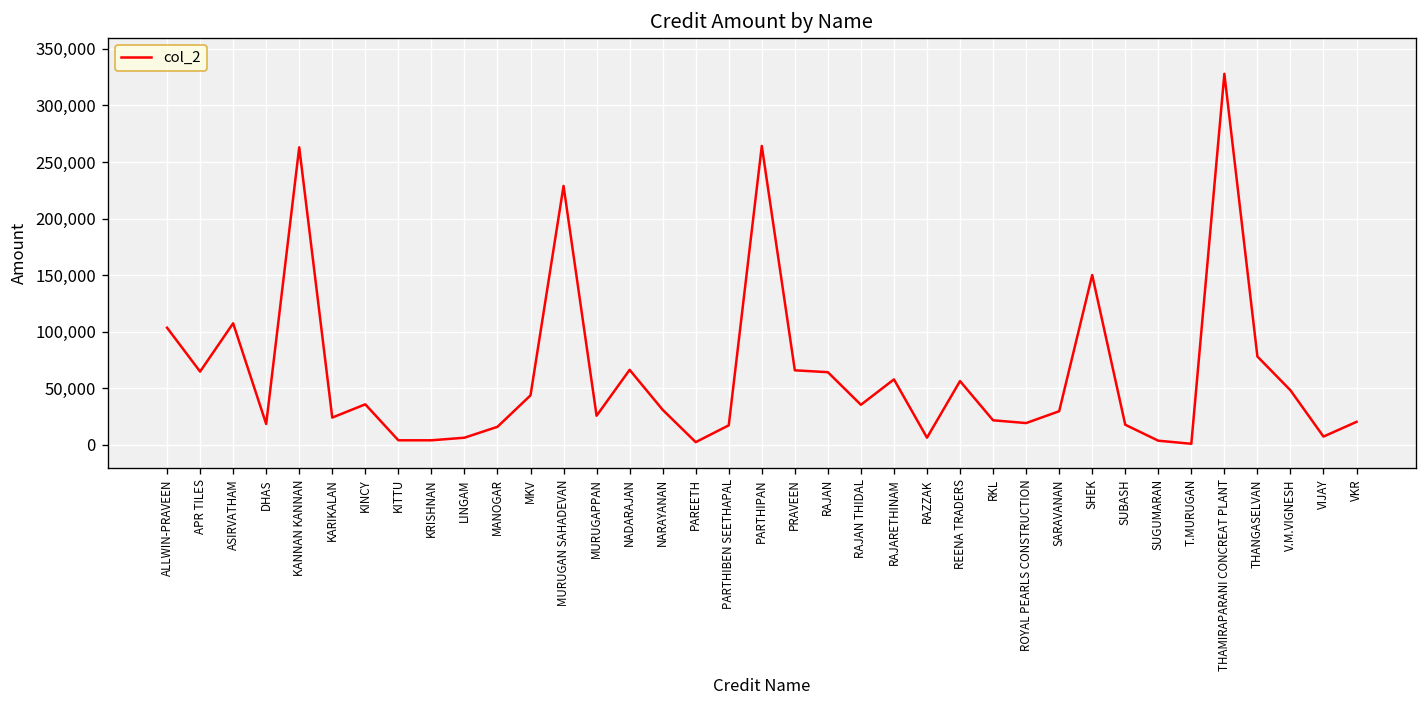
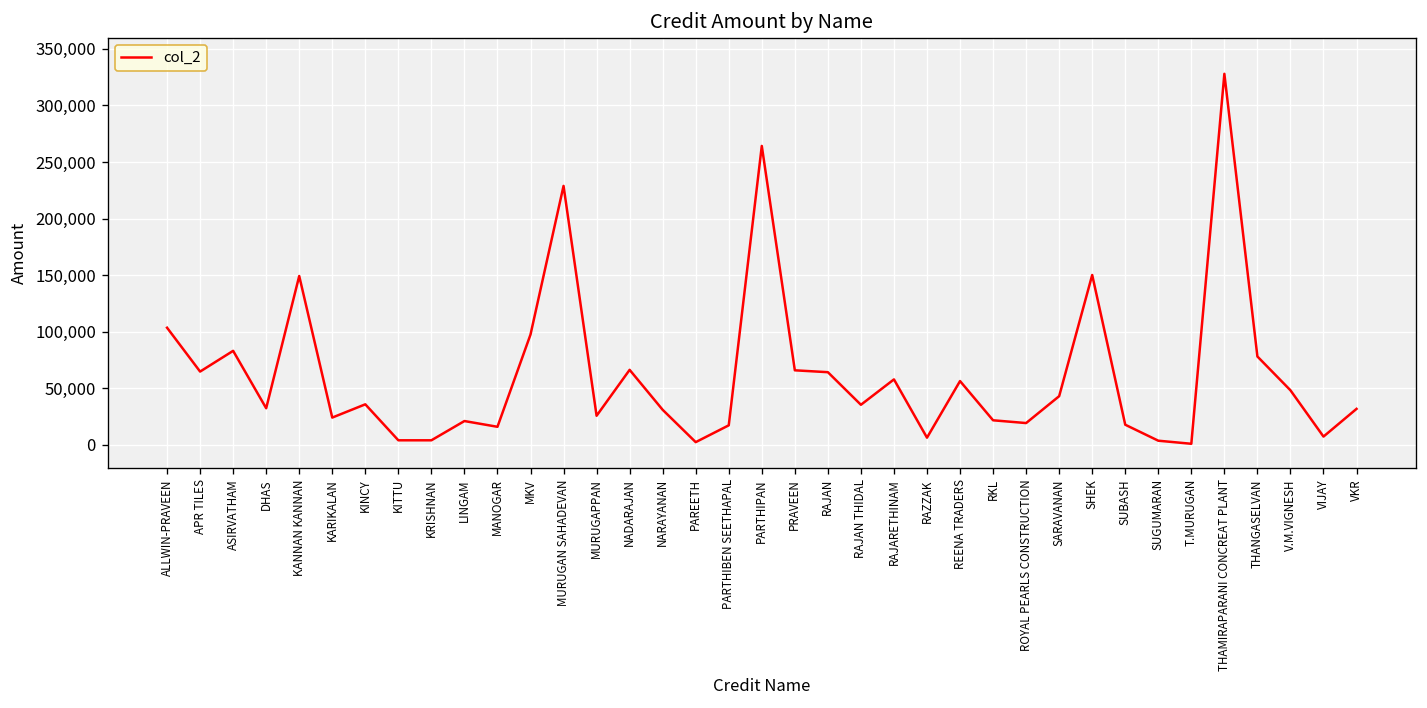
ASIRVATHAM: 110,000 -> 80,000
DHAS: 20,000 -> 30,000
KANNAN KANNAN: 260,000 -> 150,000
LINGAM: 10,000 -> 20,000
MKV: 40,000 -> 100,000
SARAVANAN: 30,000 -> 40,000
VKR: 20,000 -> 30,000
